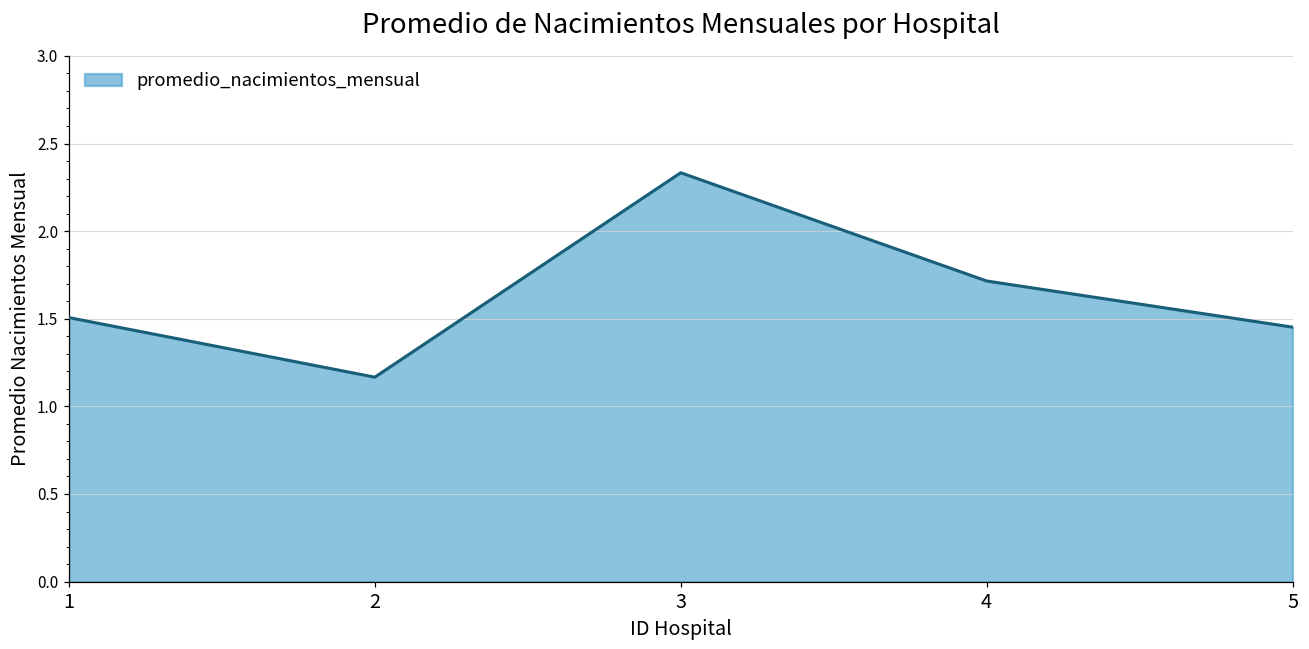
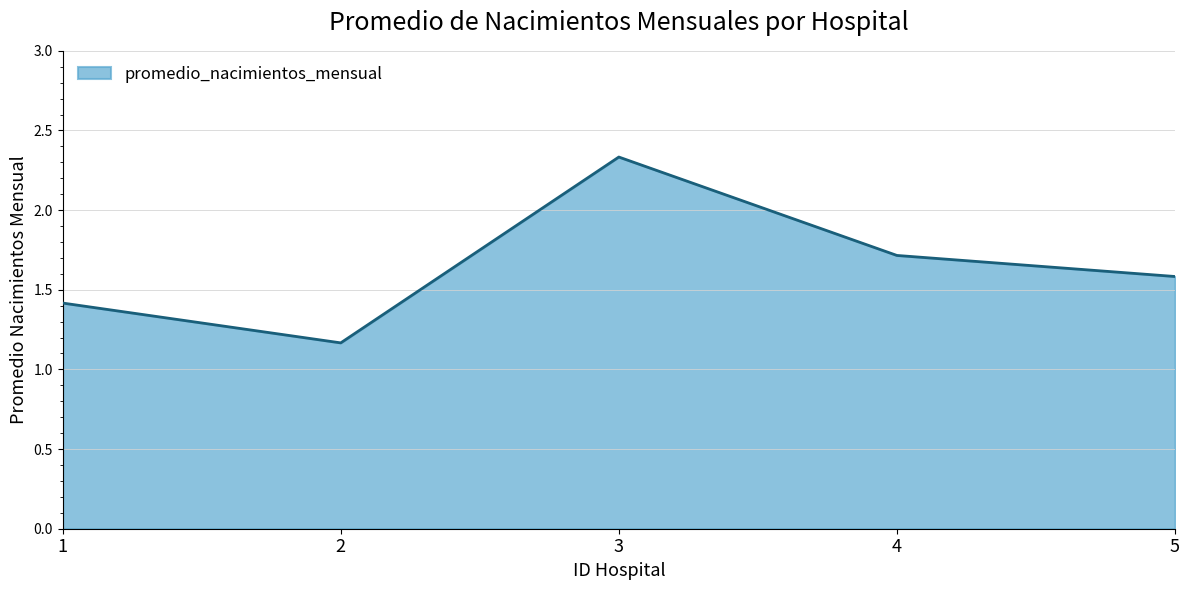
1: 1.51 -> 1.42
5: 1.45 -> 1.58
